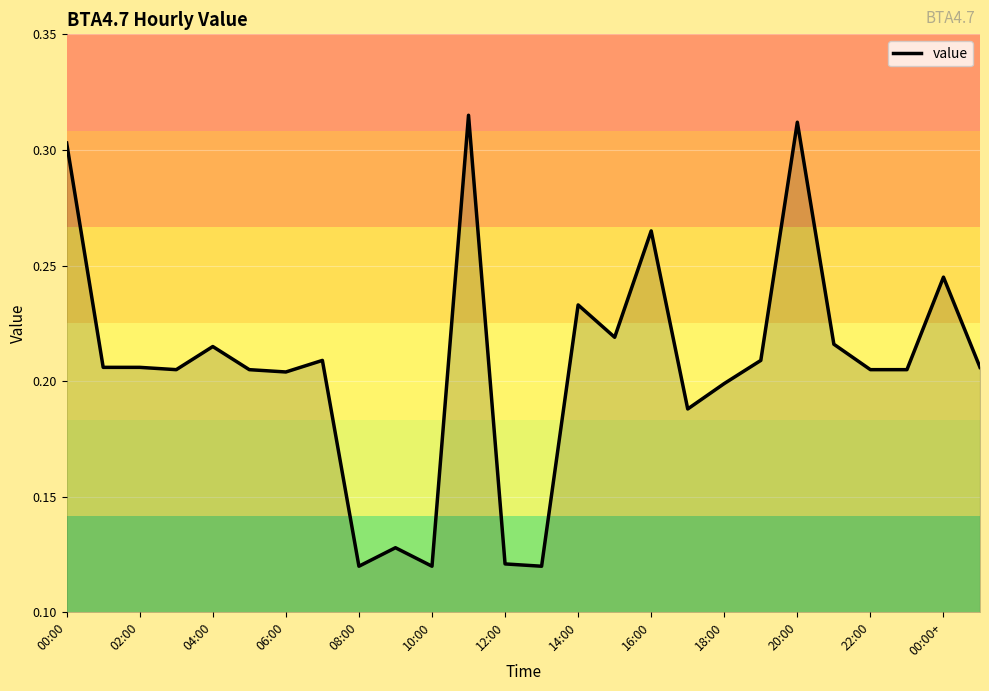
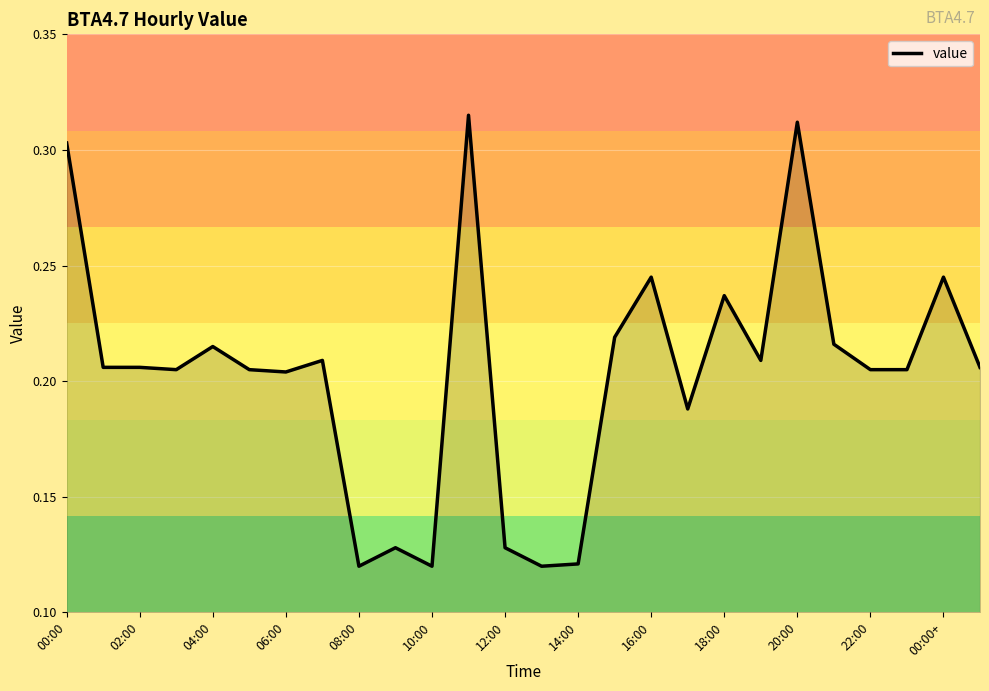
12:00: 0.121 -> 0.128
14:00: 0.233 -> 0.121
16:00: 0.265 -> 0.245
18:00: 0.199 -> 0.237
